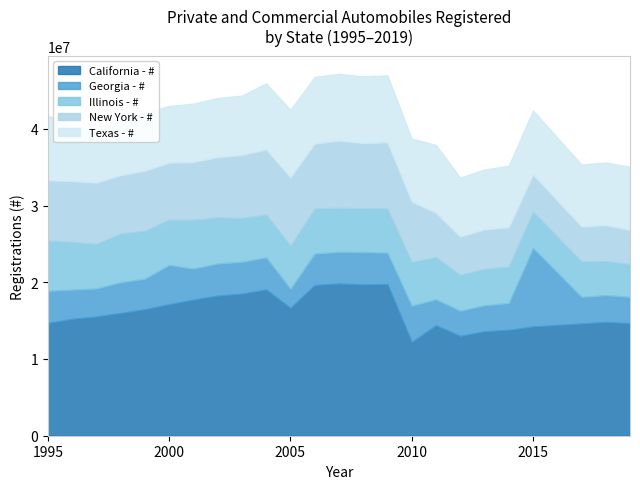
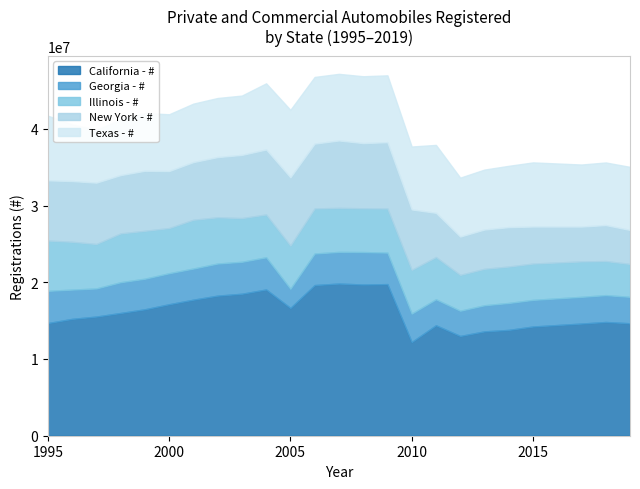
Georgia - #, 2000: 5000000 -> 4000000
Georgia - #, 2010: 5000000 -> 4000000
Georgia - #, 2015: 10000000 -> 3000000
